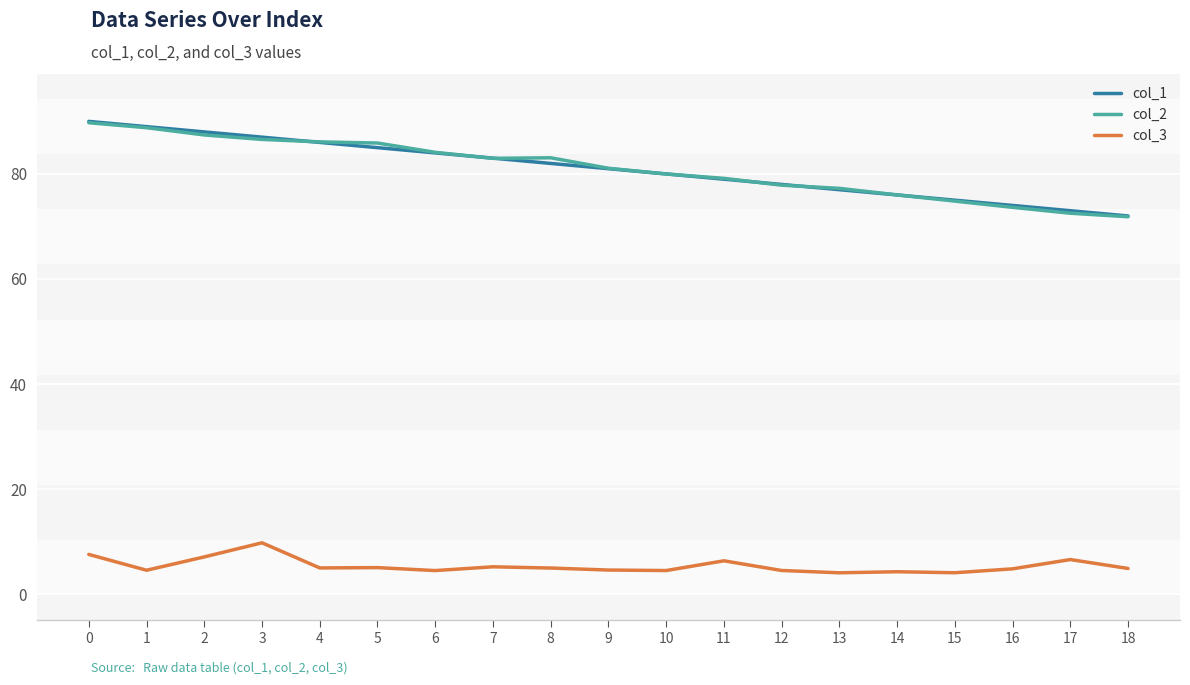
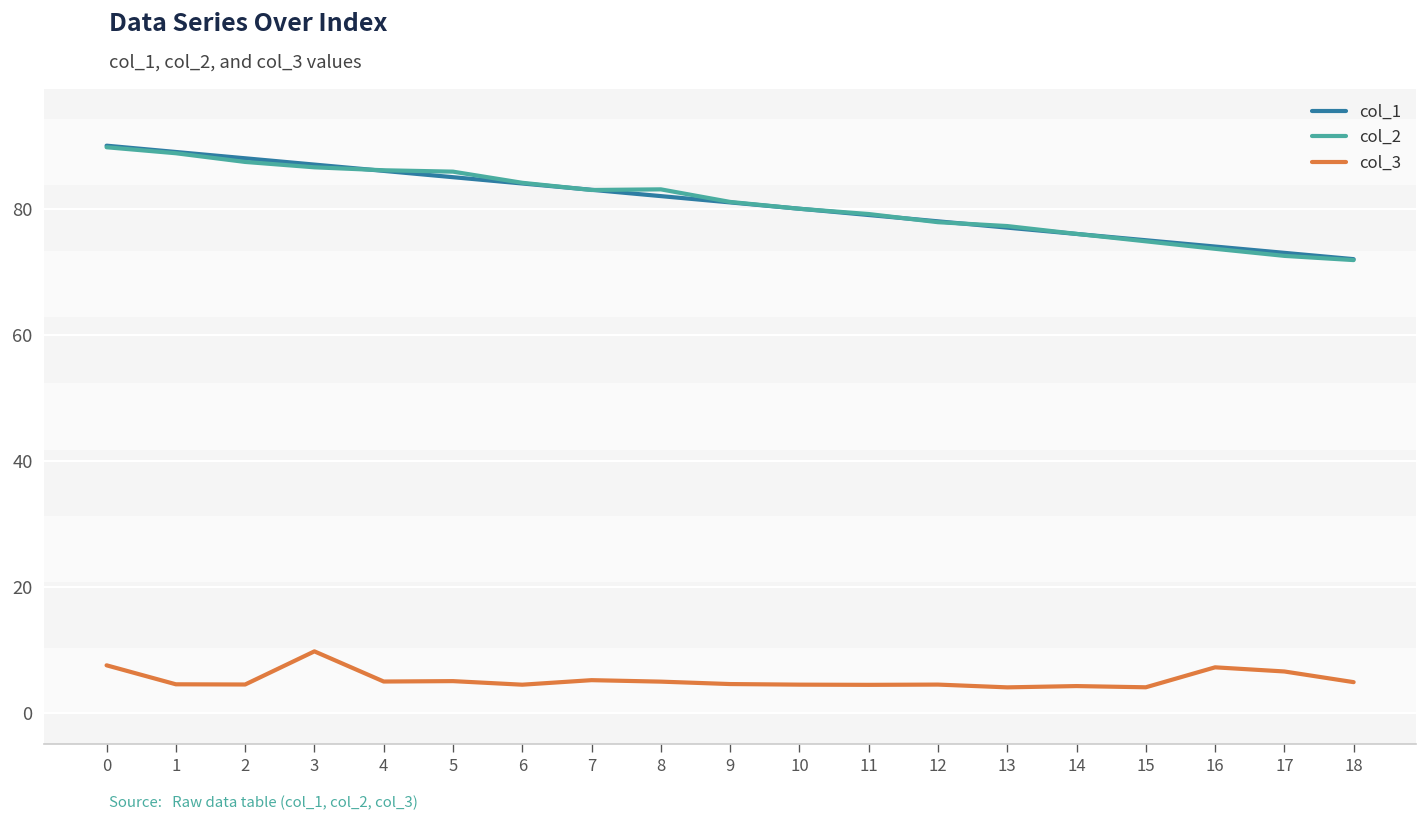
col_3, 2: 7 -> 5
col_3, 11: 6 -> 4
col_3, 16: 5 -> 7
